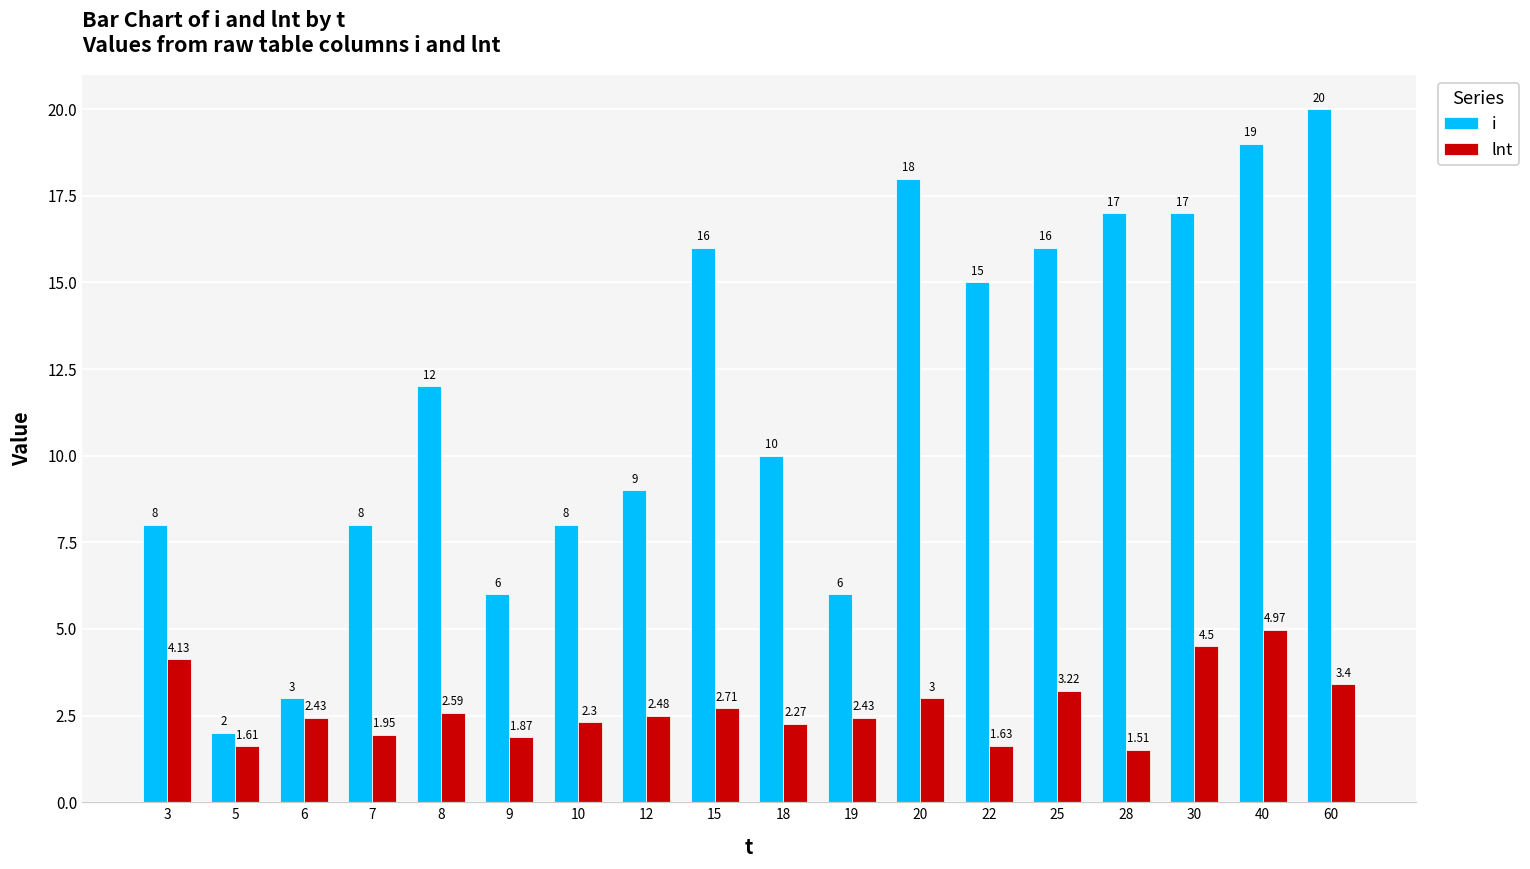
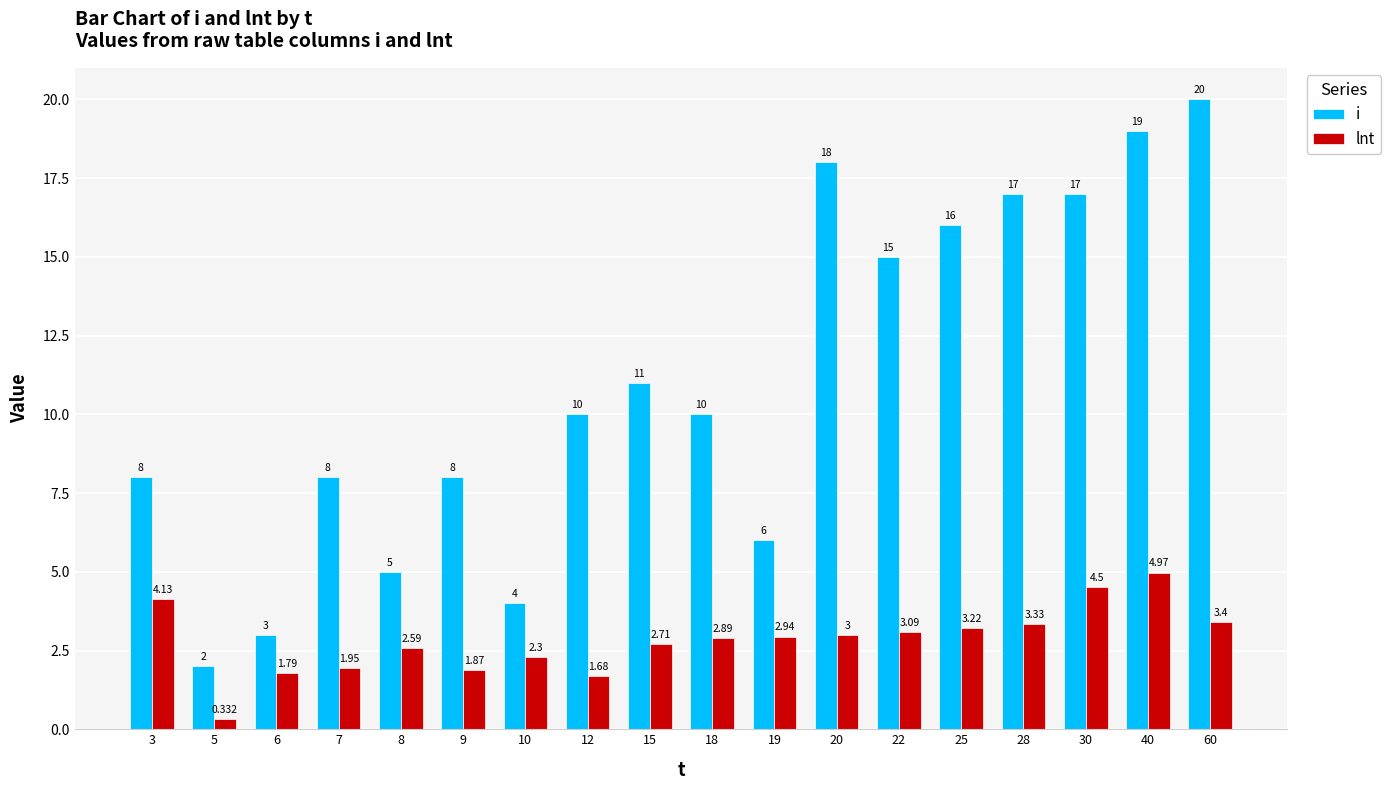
lnt, 5: 1.61 -> 0.332
lnt, 6: 2.43 -> 1.79
i, 8: 12 -> 5
i, 9: 6 -> 8
i, 10: 8 -> 4
i, 12: 9 -> 10
lnt, 12: 2.48 -> 1.68
i, 15: 16 -> 11
lnt, 18: 2.27 -> 2.89
lnt, 19: 2.43 -> 2.94
lnt, 22: 1.63 -> 3.09
lnt, 28: 1.51 -> 3.33
